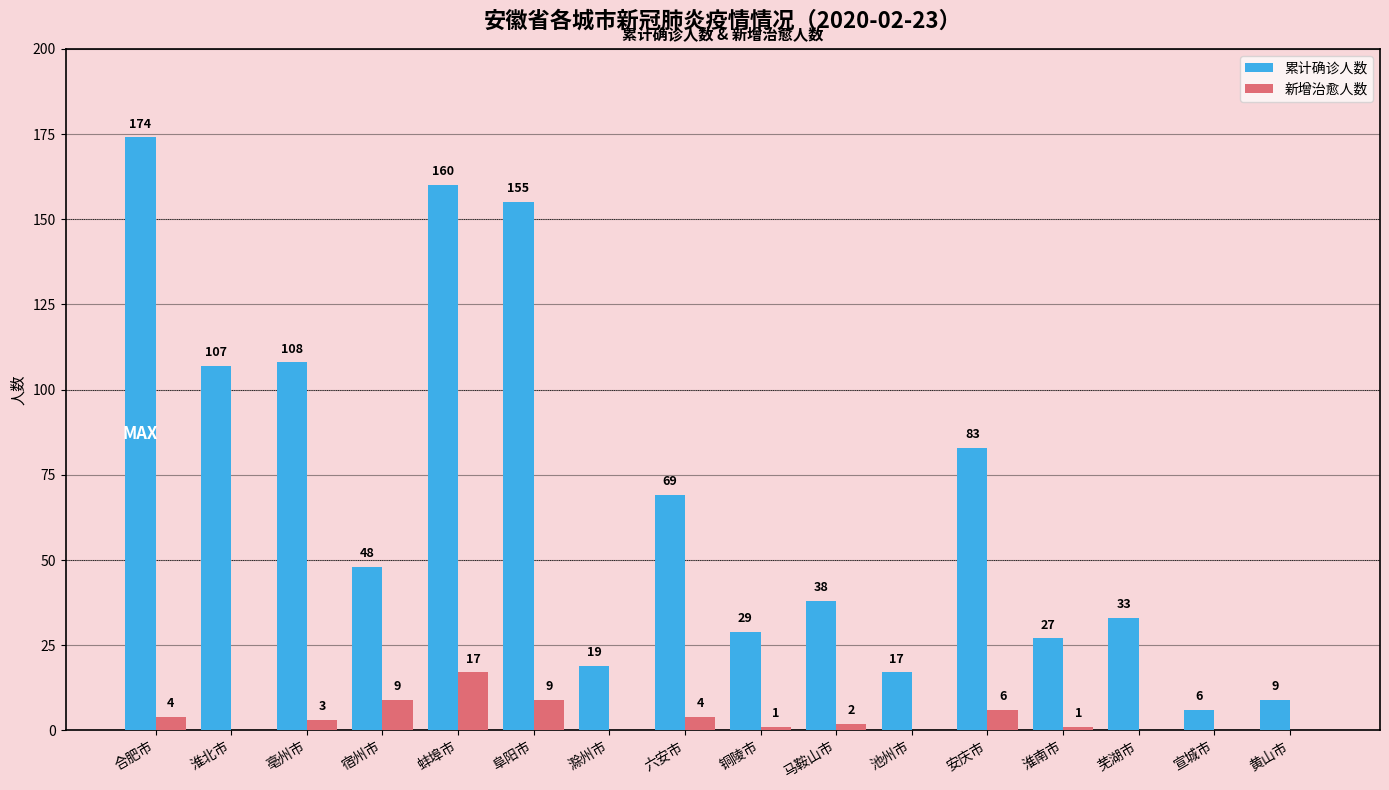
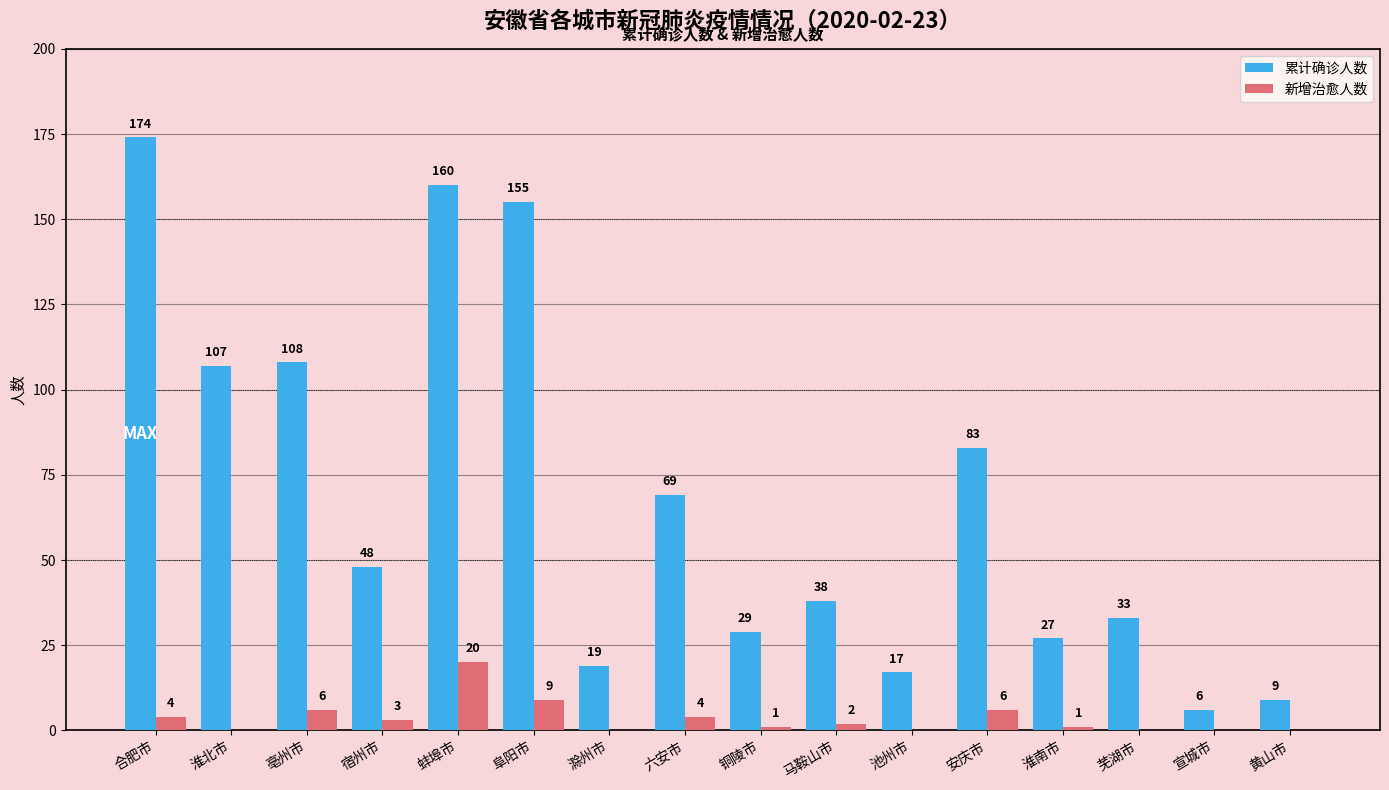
新增治愈人数, 亳州市: 3 -> 6
新增治愈人数, 宿州市: 9 -> 3
新增治愈人数, 蚌埠市: 17 -> 20
